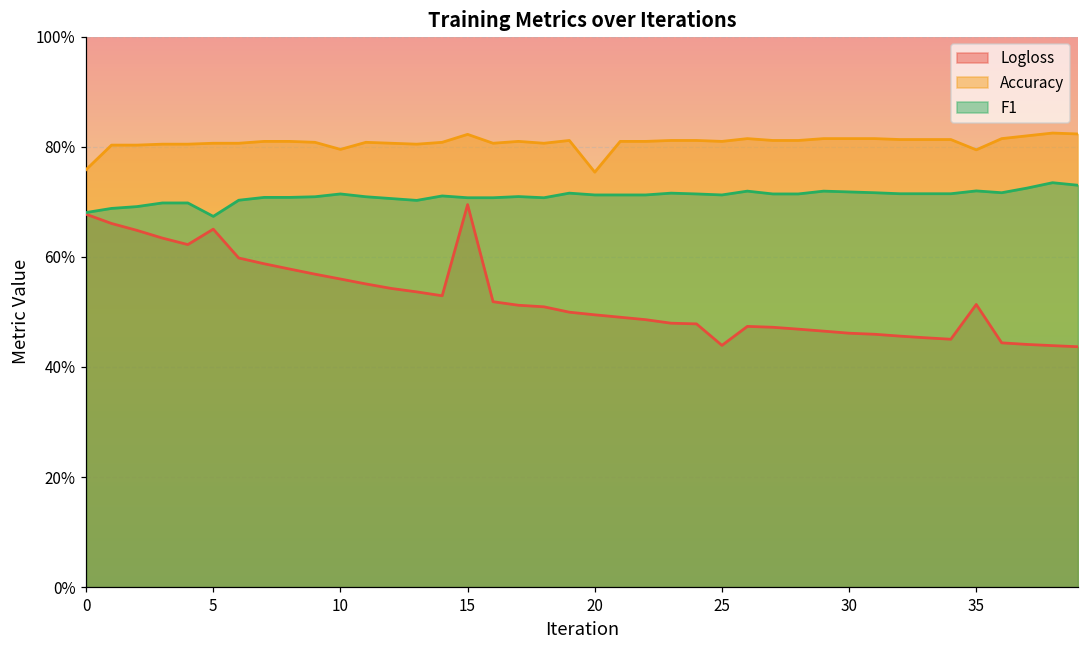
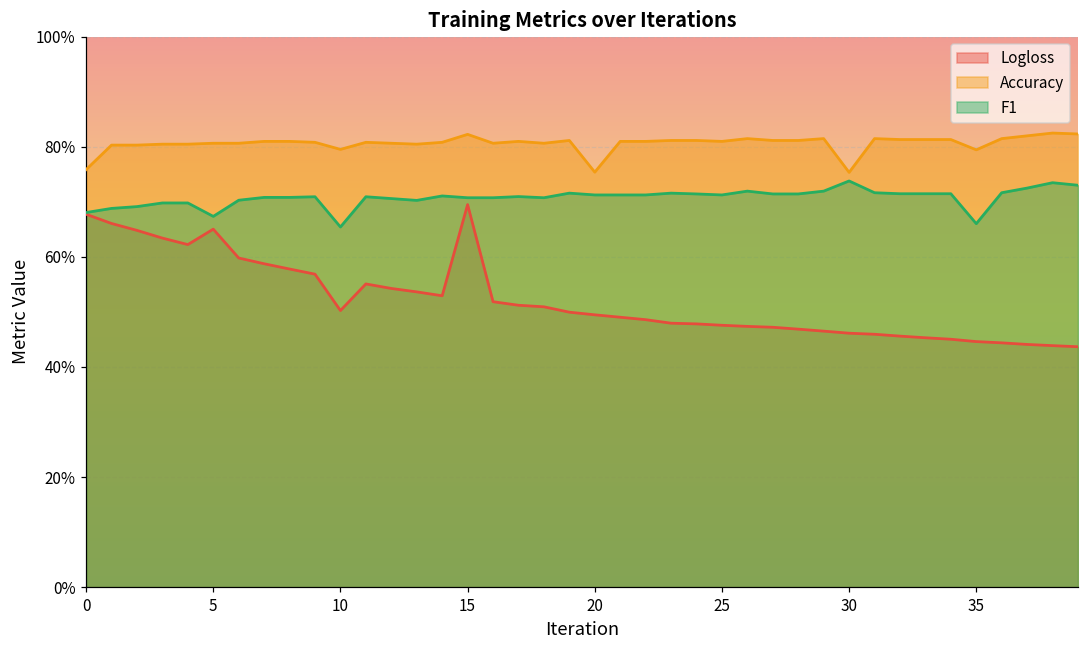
Logloss, 10: 56% -> 50%
F1, 10: 71% -> 65%
Logloss, 25: 44% -> 48%
Accuracy, 30: 81% -> 75%
F1, 30: 72% -> 74%
Logloss, 35: 51% -> 45%
F1, 35: 72% -> 66%
